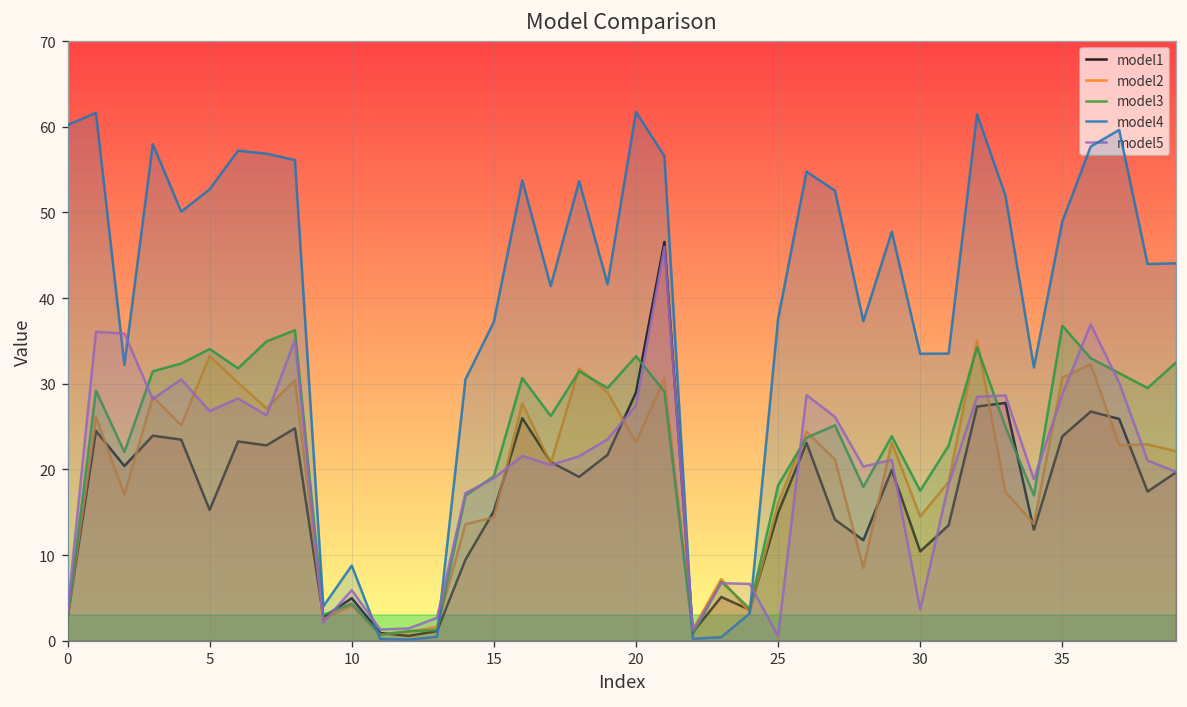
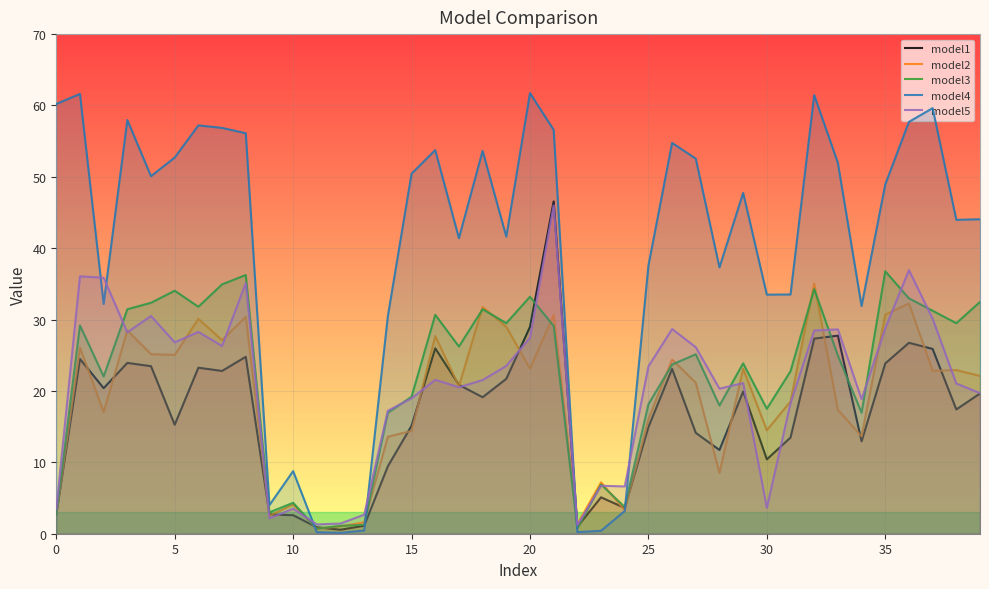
model2, 5: 33 -> 25
model1, 10: 5 -> 3
model5, 10: 6 -> 4
model4, 15: 37 -> 50
model5, 25: 1 -> 23
